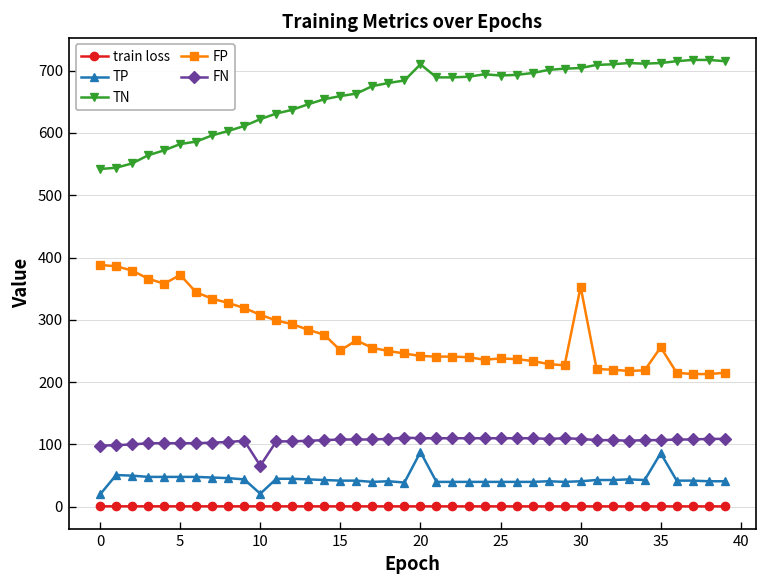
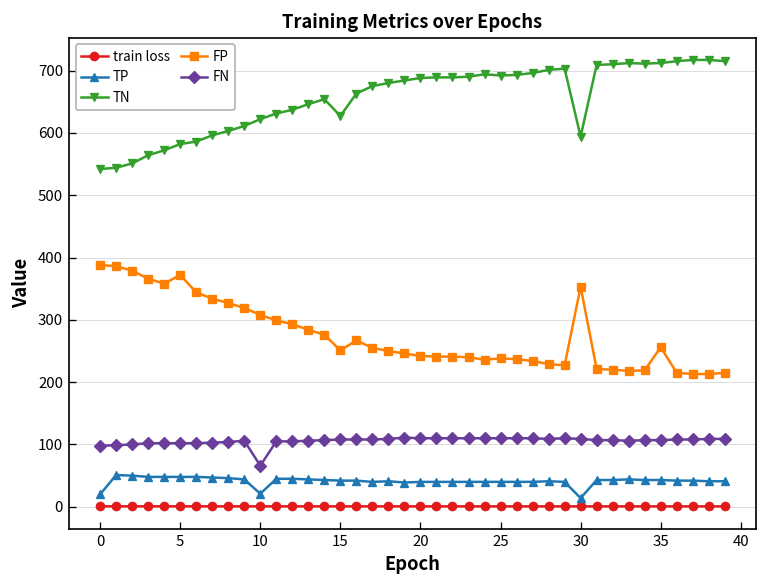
TN, 15: 660 -> 630
TP, 20: 90 -> 40
TN, 20: 710 -> 690
TP, 30: 40 -> 10
TN, 30: 700 -> 590
TP, 35: 90 -> 40
